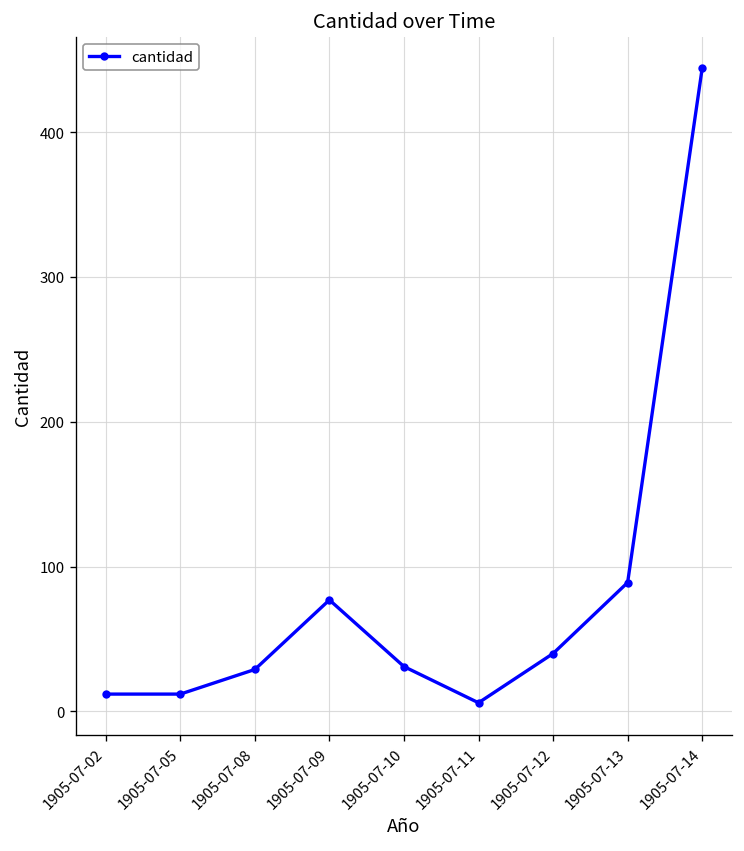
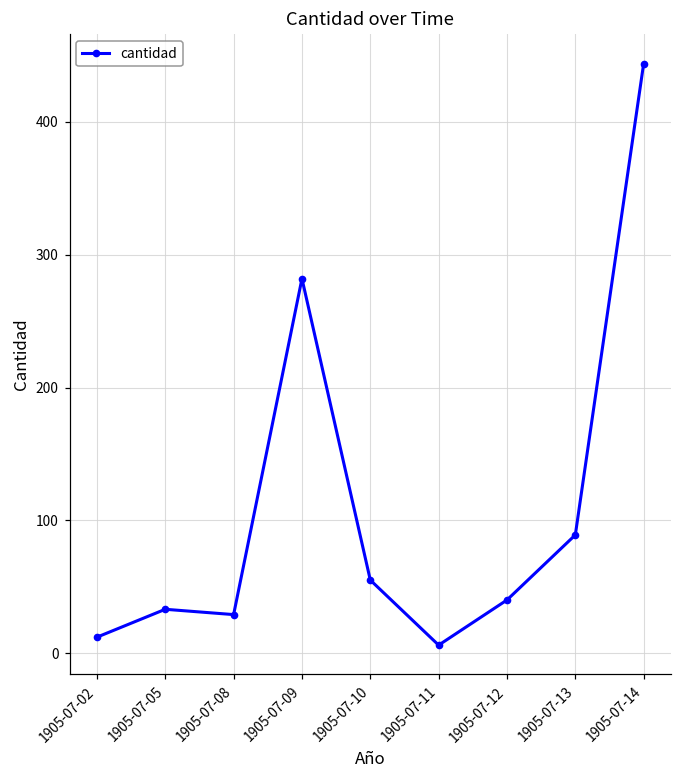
1905-07-05: 12 -> 33
1905-07-09: 77 -> 282
1905-07-10: 31 -> 55
